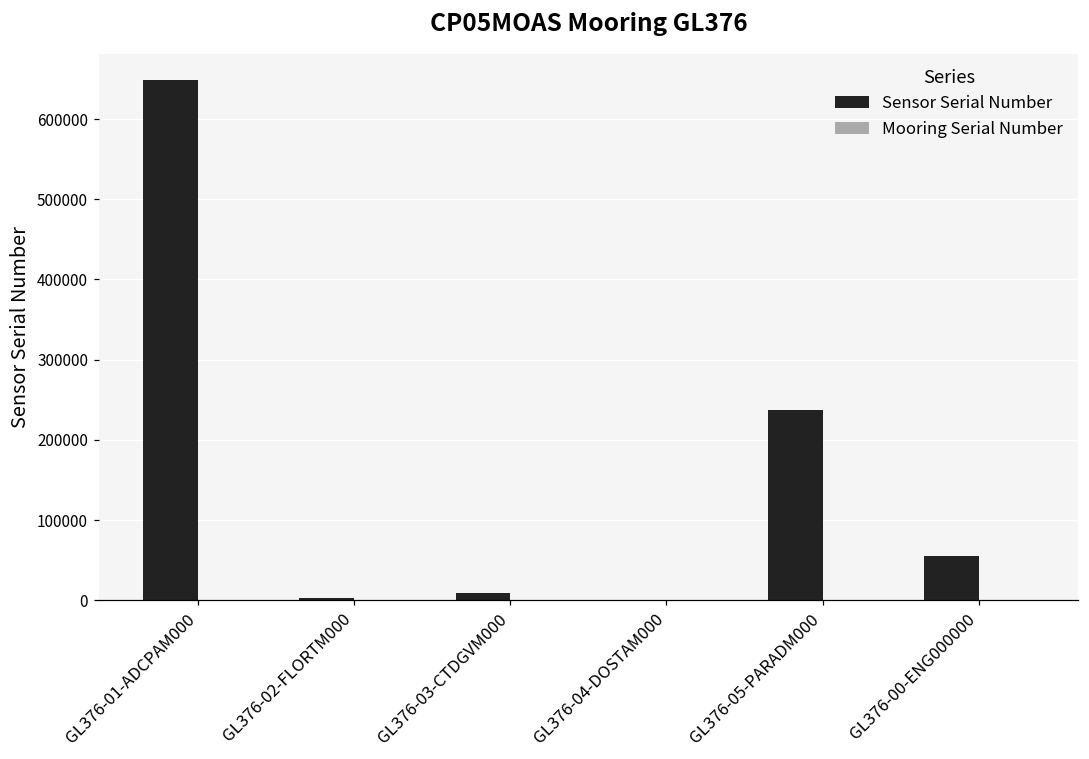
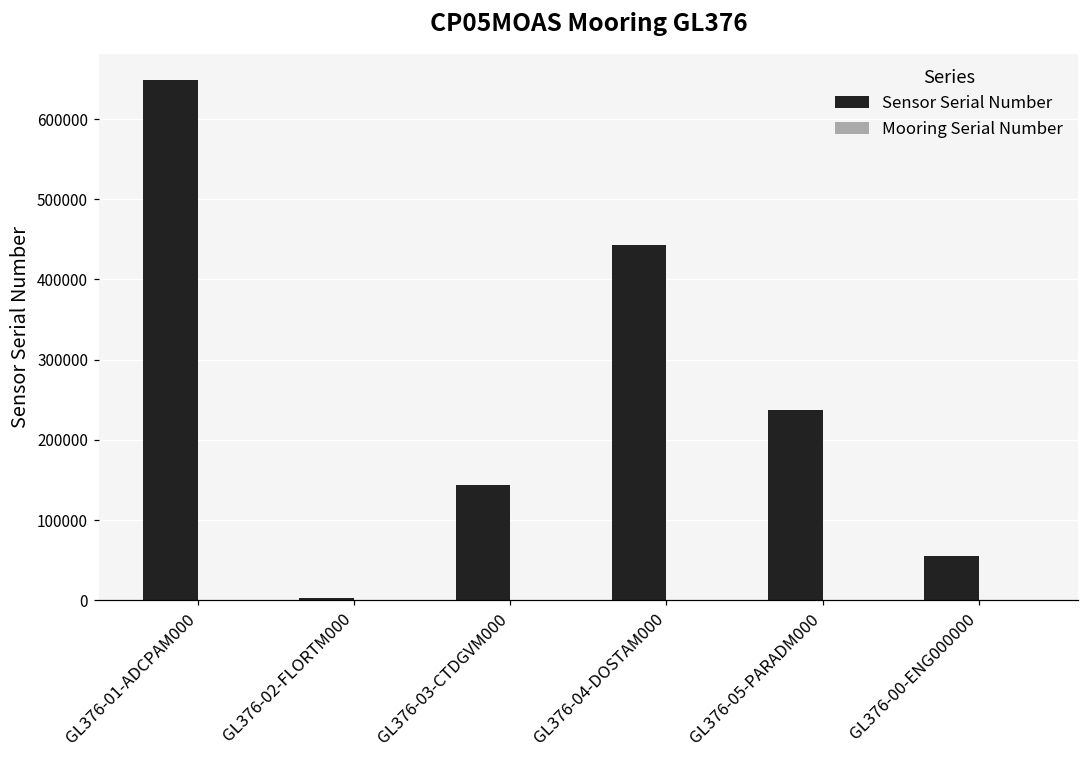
Sensor Serial Number, GL376-03-CTDGVM000: 10000 -> 140000
Sensor Serial Number, GL376-04-DOSTAM000: 0 -> 440000
